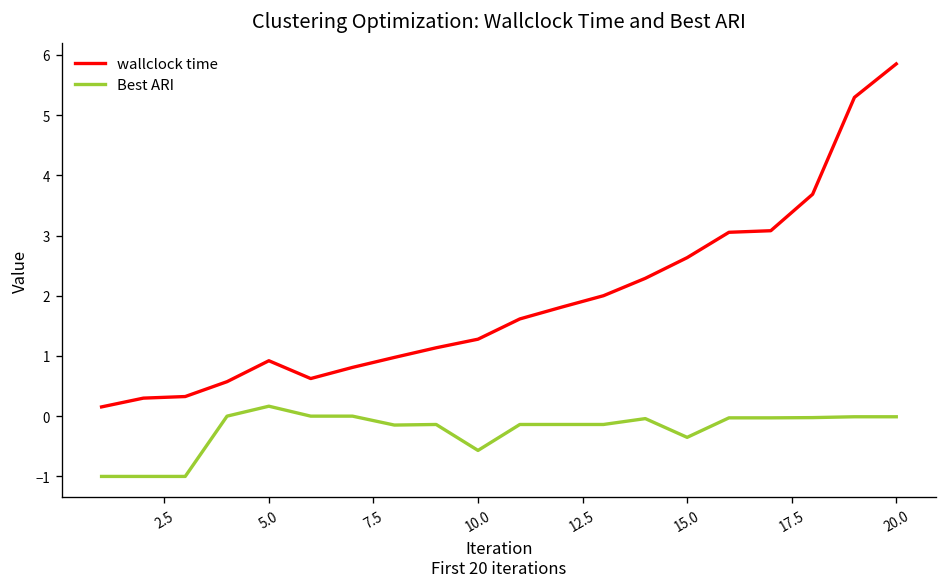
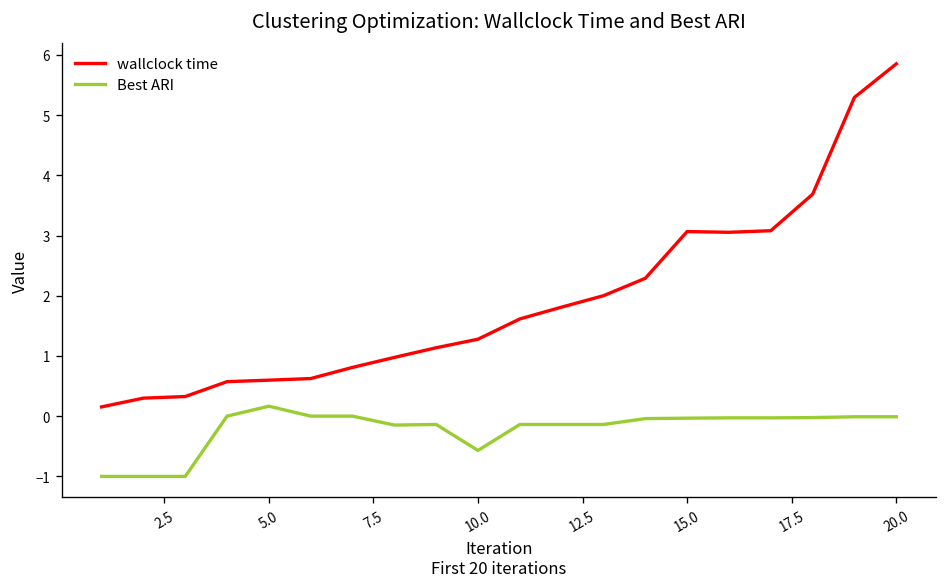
wallclock time, 5.0: 0.9 -> 0.6
wallclock time, 15.0: 2.6 -> 3.1
Best ARI, 15.0: -0.4 -> 0.0
